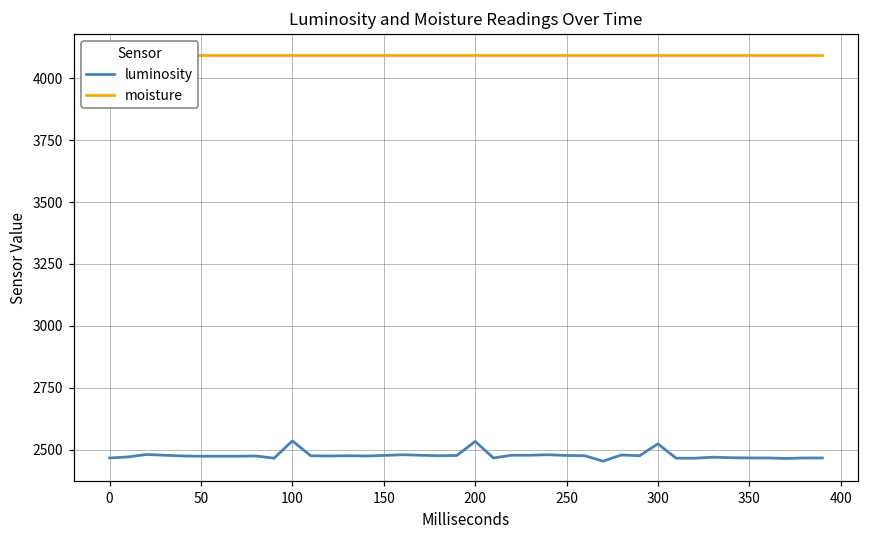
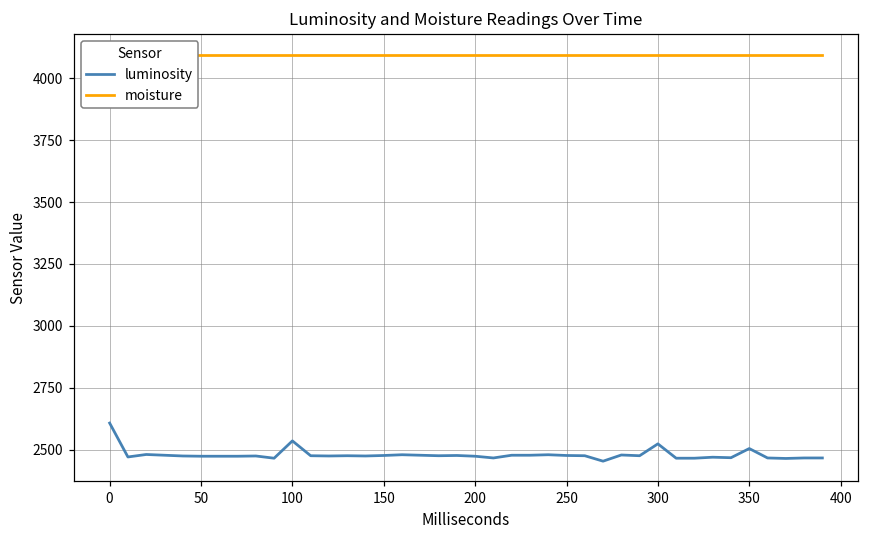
luminosity, 0: 2470 -> 2610
luminosity, 200: 2530 -> 2470
luminosity, 350: 2470 -> 2500
